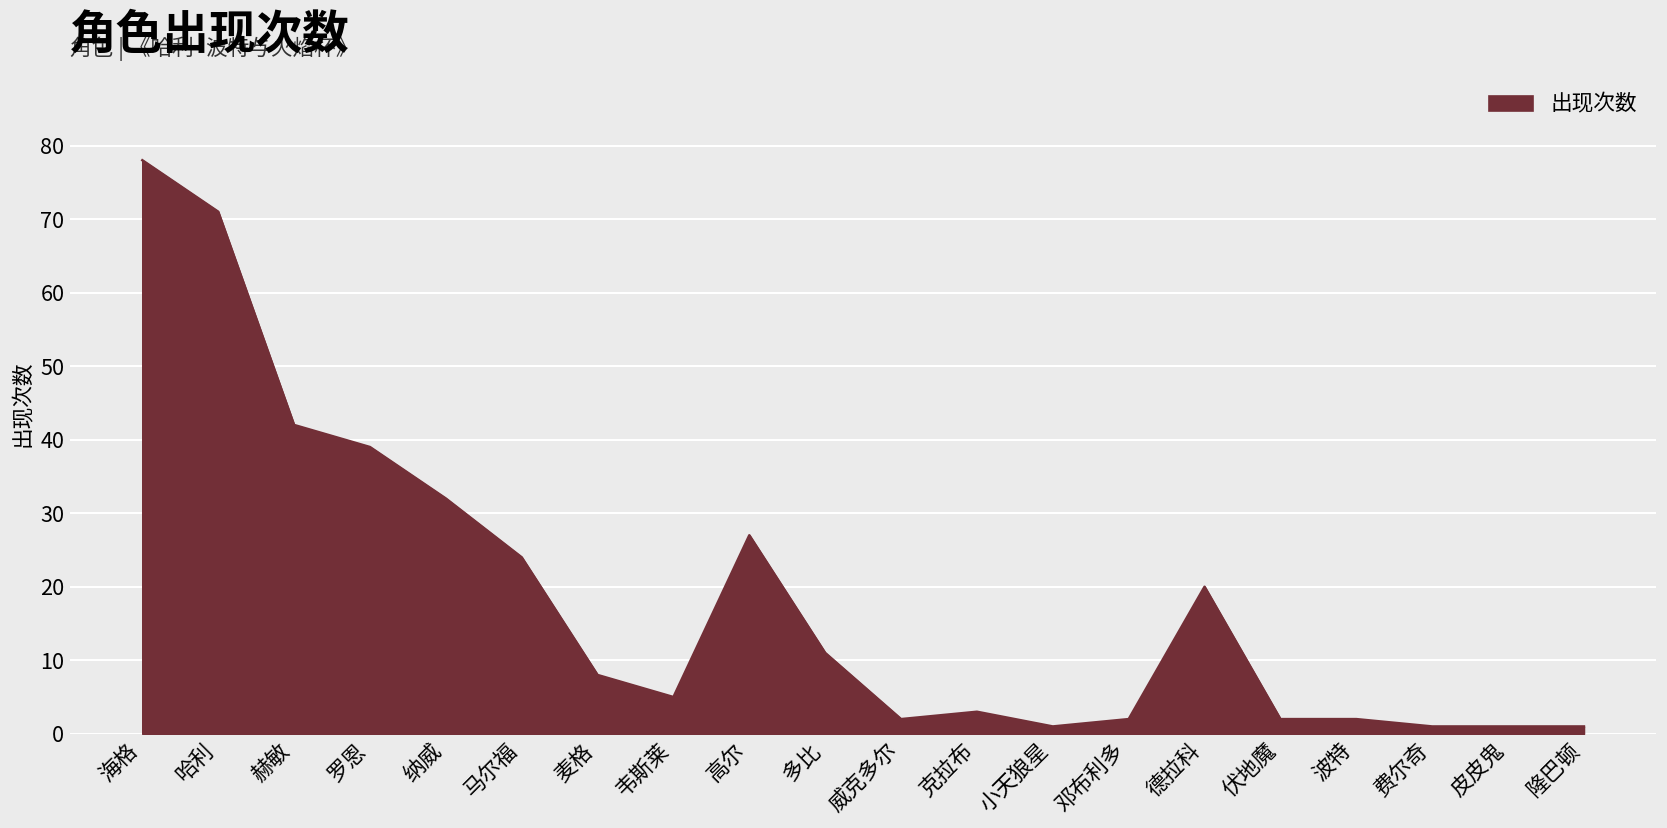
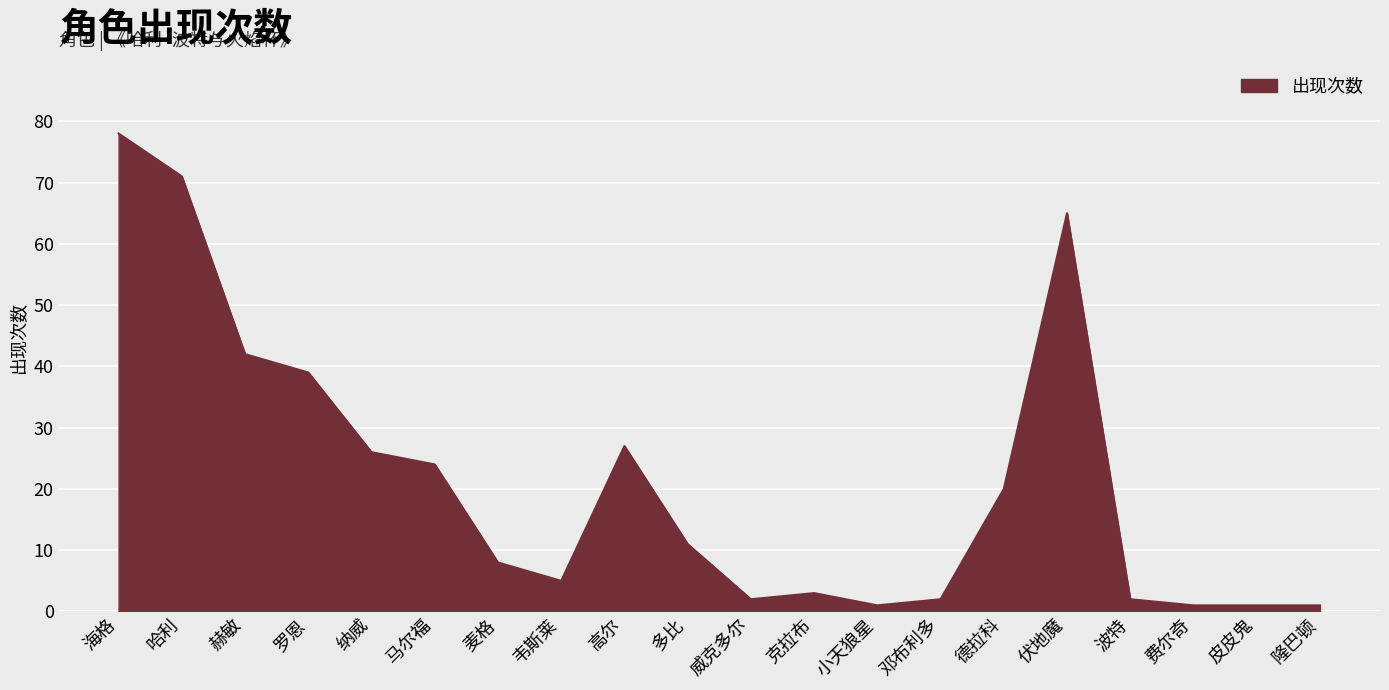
纳威: 32 -> 26
伏地魔: 2 -> 65
